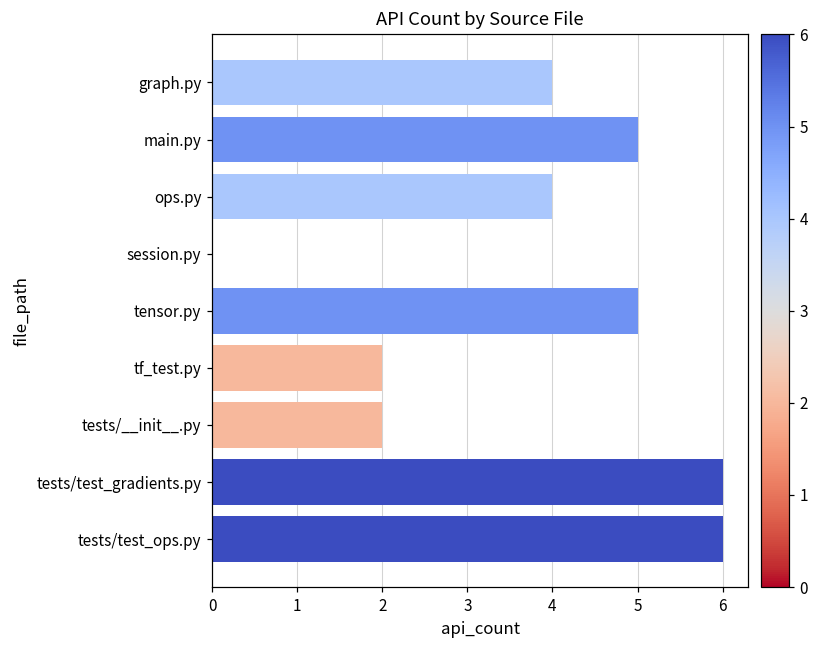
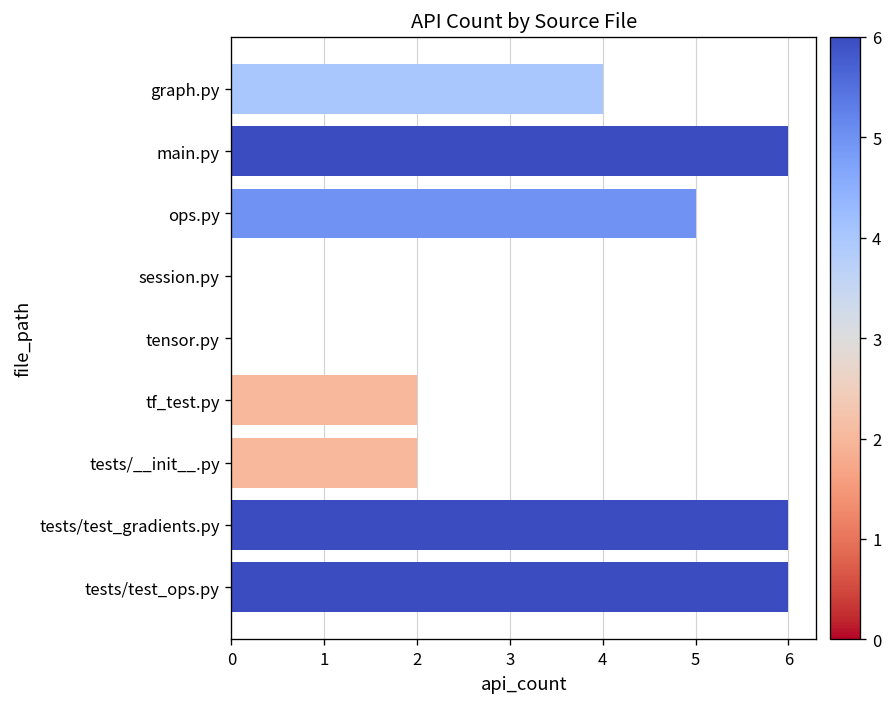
main.py: 5 -> 6
ops.py: 4 -> 5
tensor.py: 5 -> 0
